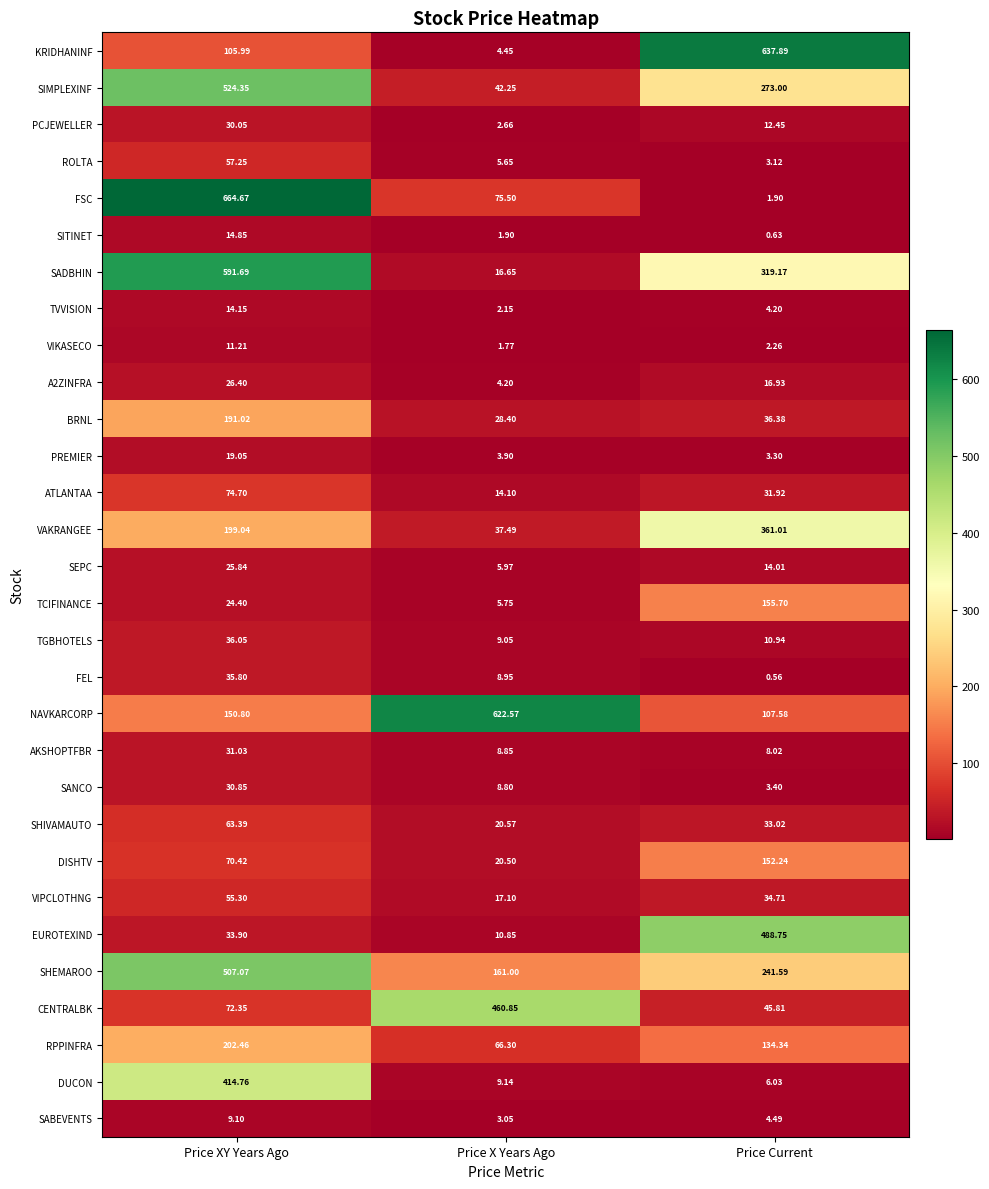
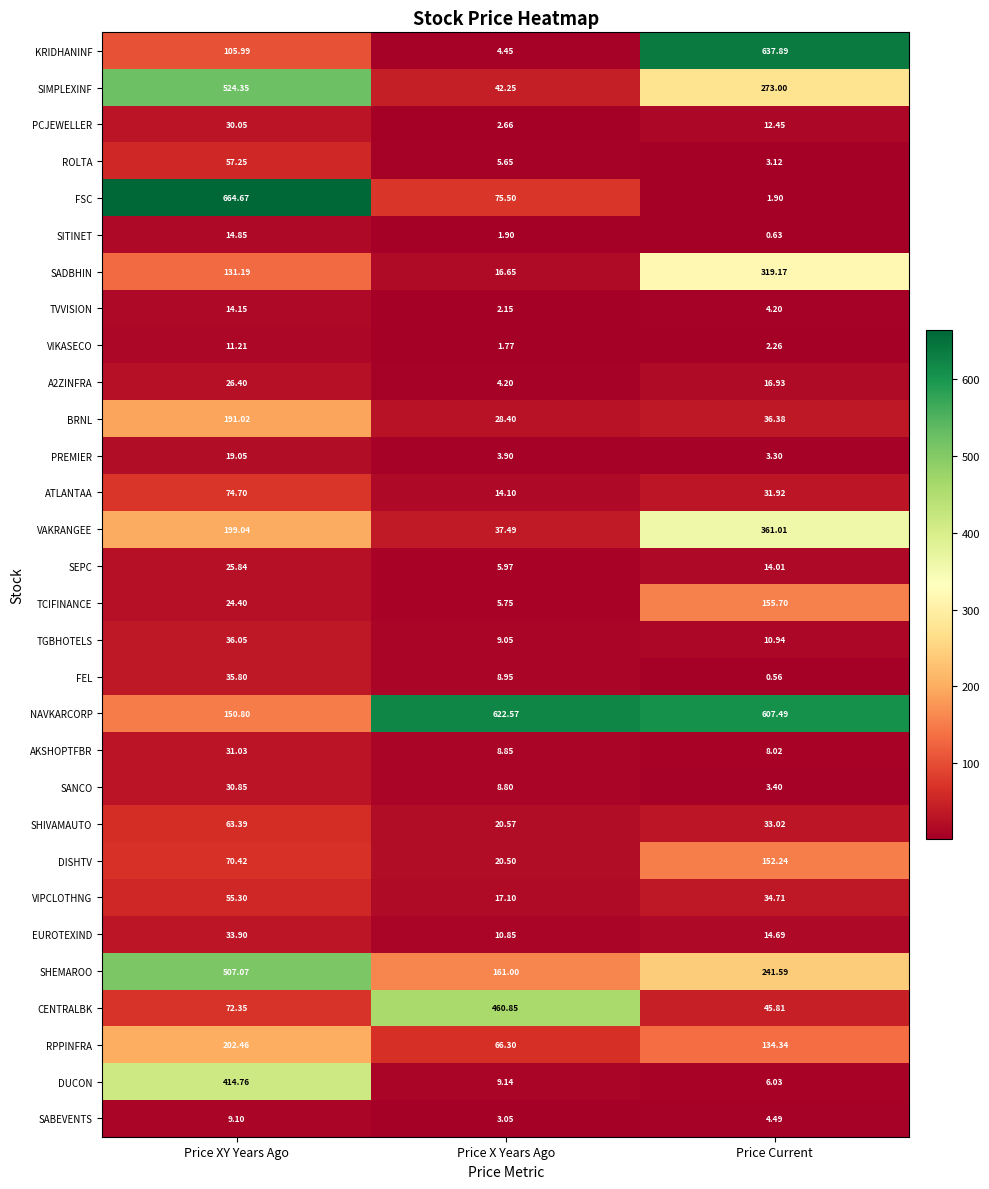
SADBHIN, Price XY Years Ago: 591.69 -> 131.19
NAVKARCORP, Price Current: 107.58 -> 607.49
EUROTEXIND, Price Current: 488.75 -> 14.69
